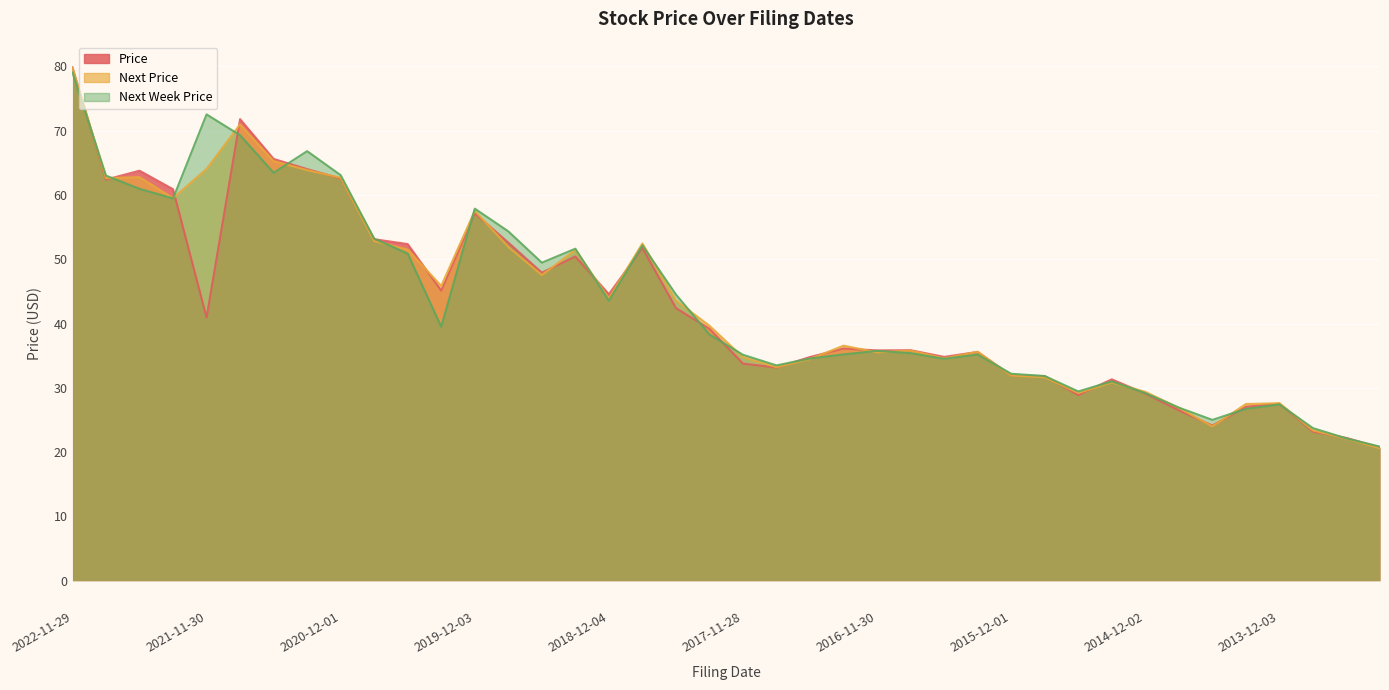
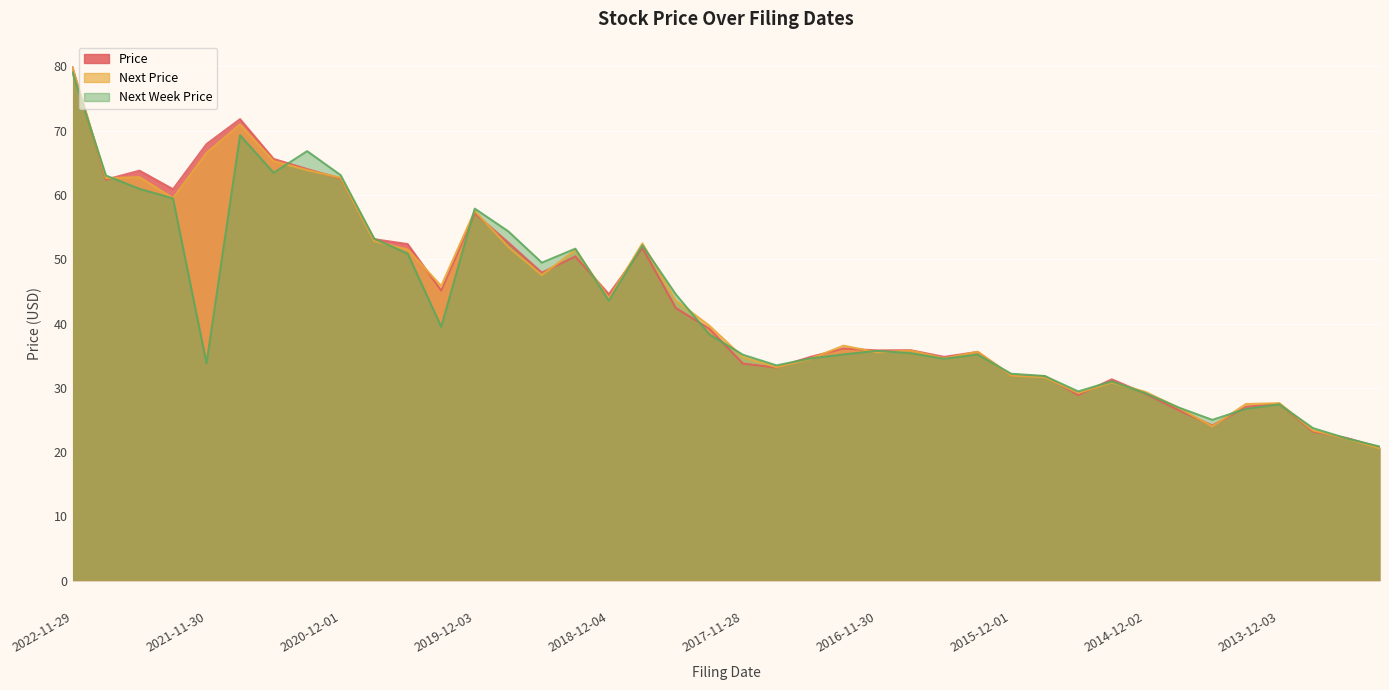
Price, 2021-11-30: 41 -> 68
Next Price, 2021-11-30: 64 -> 67
Next Week Price, 2021-11-30: 73 -> 34
